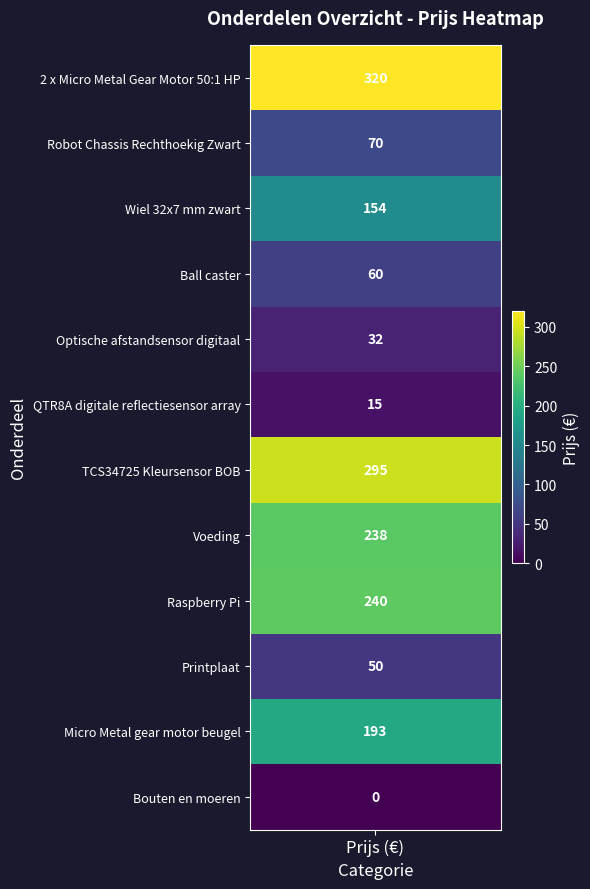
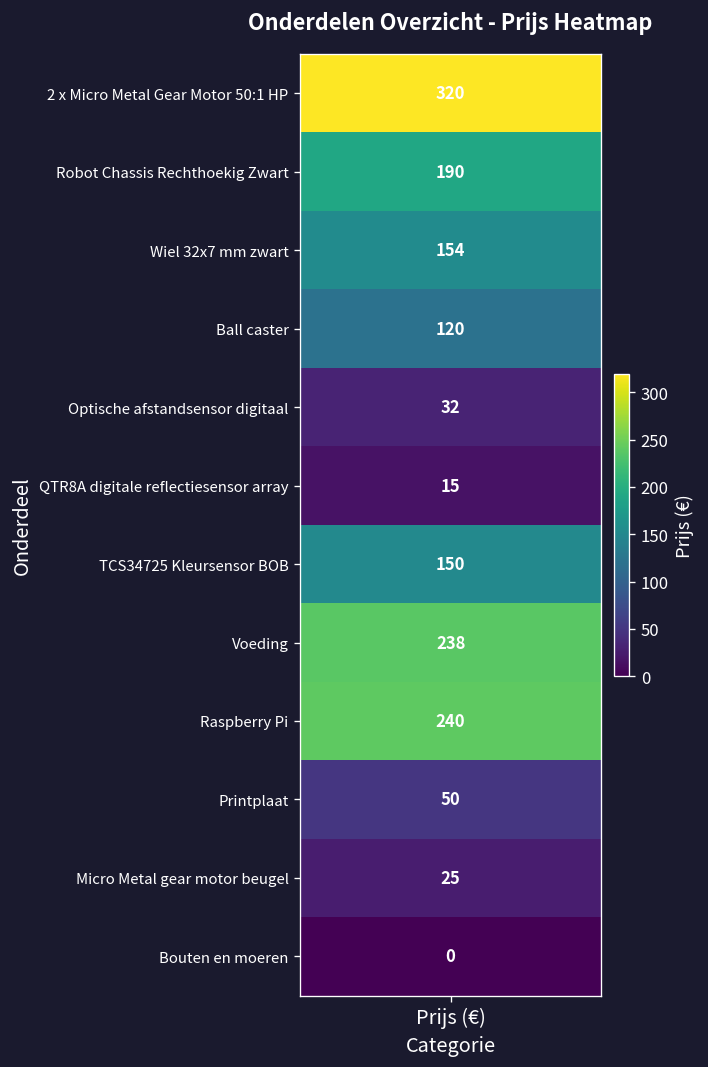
Robot Chassis Rechthoekig Zwart, Prijs (€): 70 -> 190
Ball caster, Prijs (€): 60 -> 120
TCS34725 Kleursensor BOB, Prijs (€): 295 -> 150
Micro Metal gear motor beugel, Prijs (€): 193 -> 25
